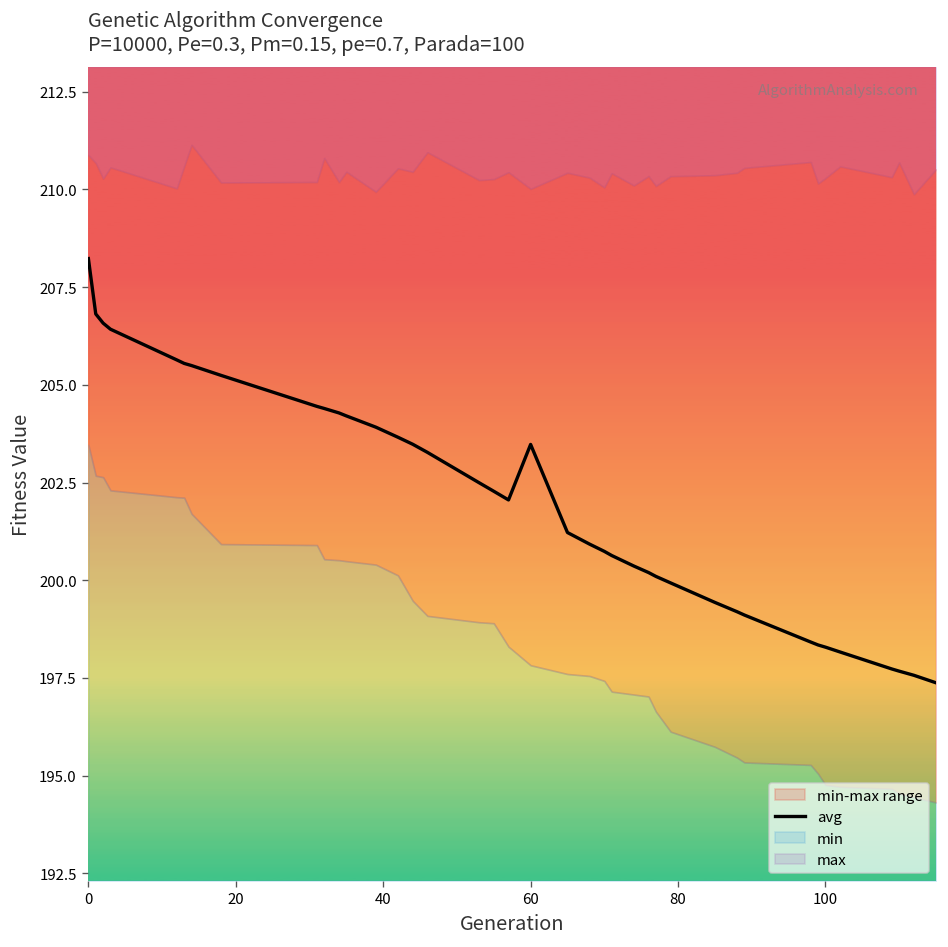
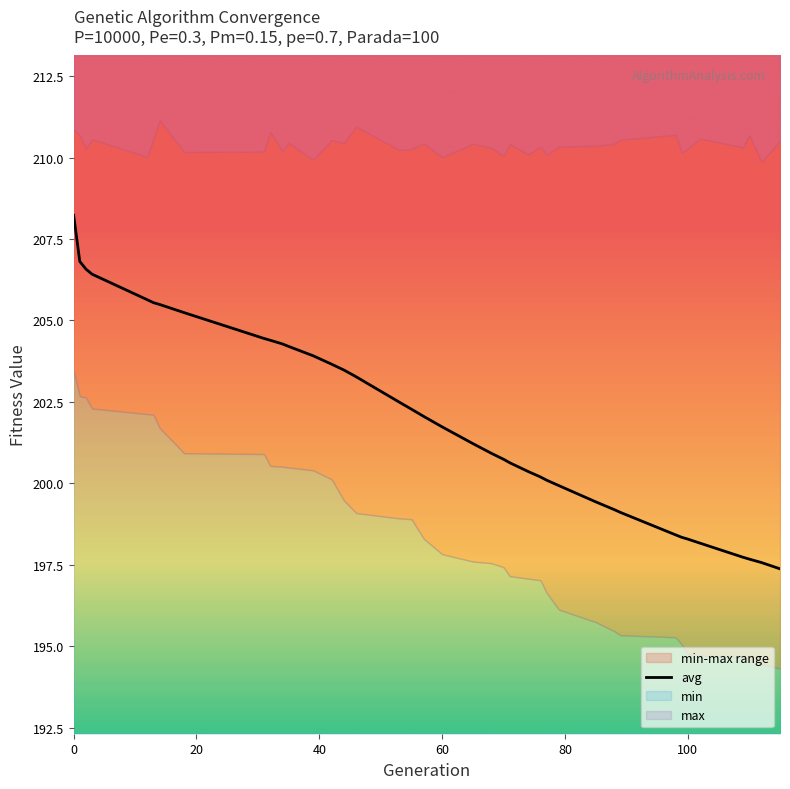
avg, 60: 203.5 -> 201.7
